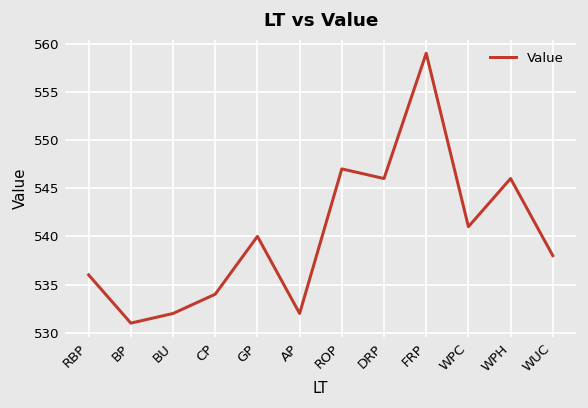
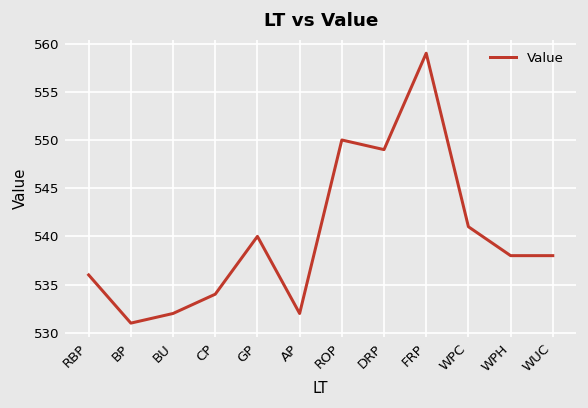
ROP: 547 -> 550
DRP: 546 -> 549
WPH: 546 -> 538
